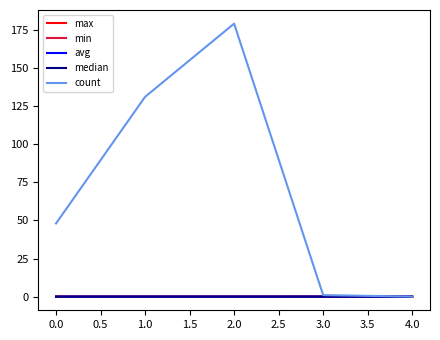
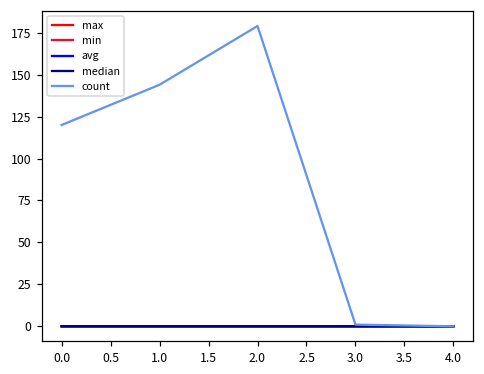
count, 0.0: 48 -> 120
count, 1.0: 131 -> 144
